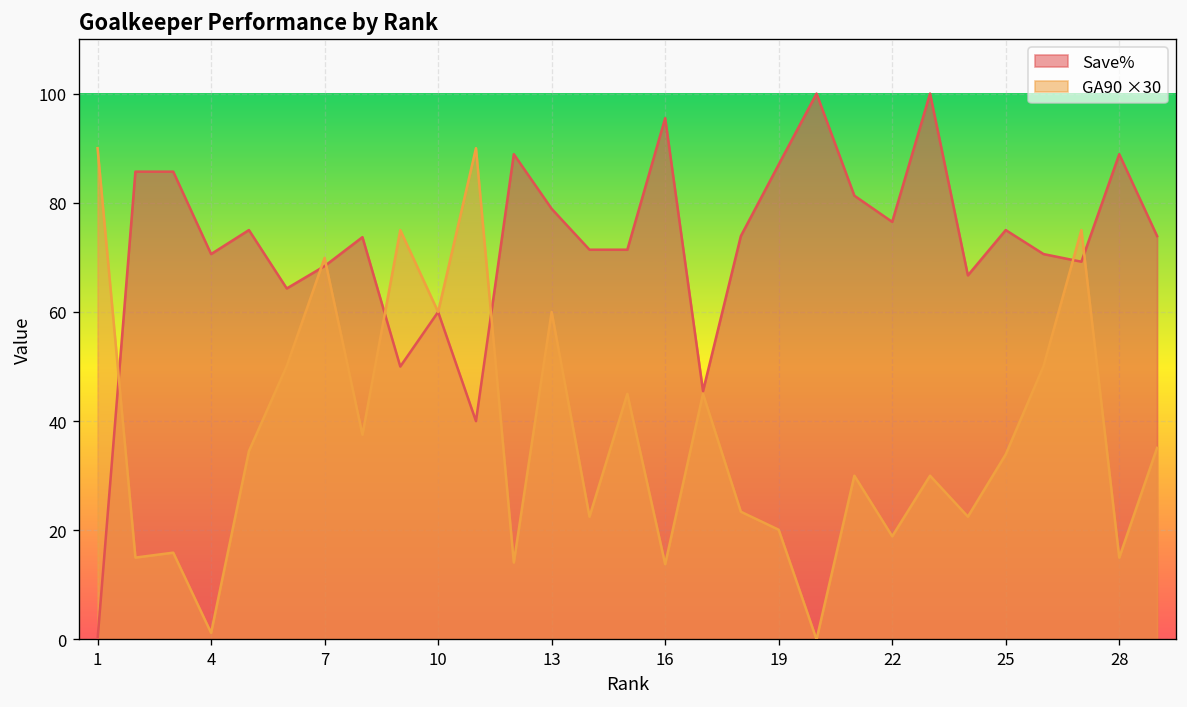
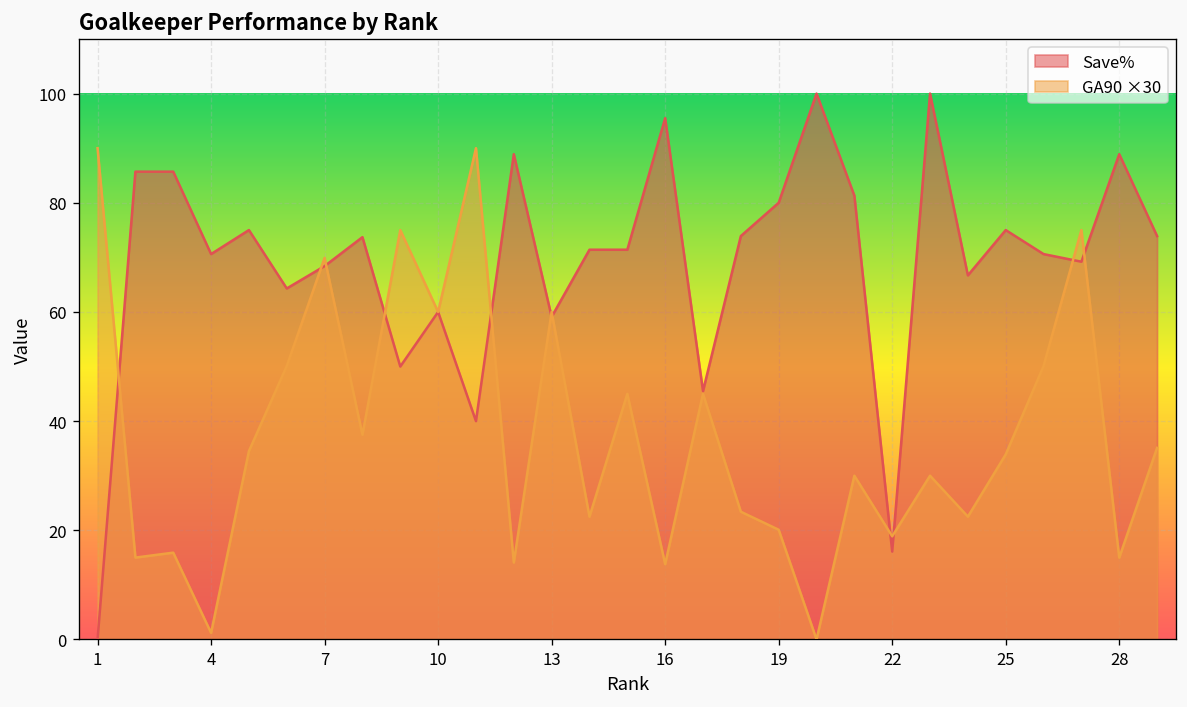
Save%, 13: 79 -> 59
Save%, 19: 87 -> 80
Save%, 22: 77 -> 16
